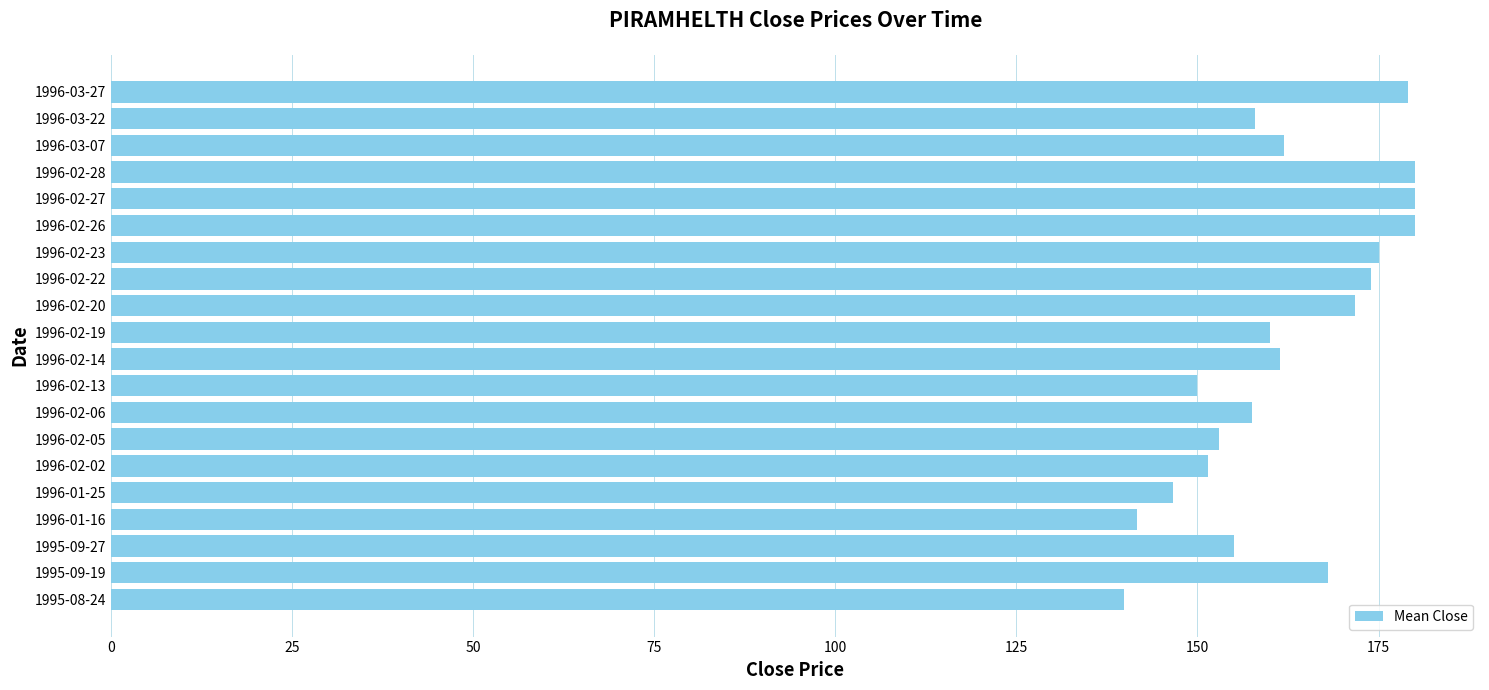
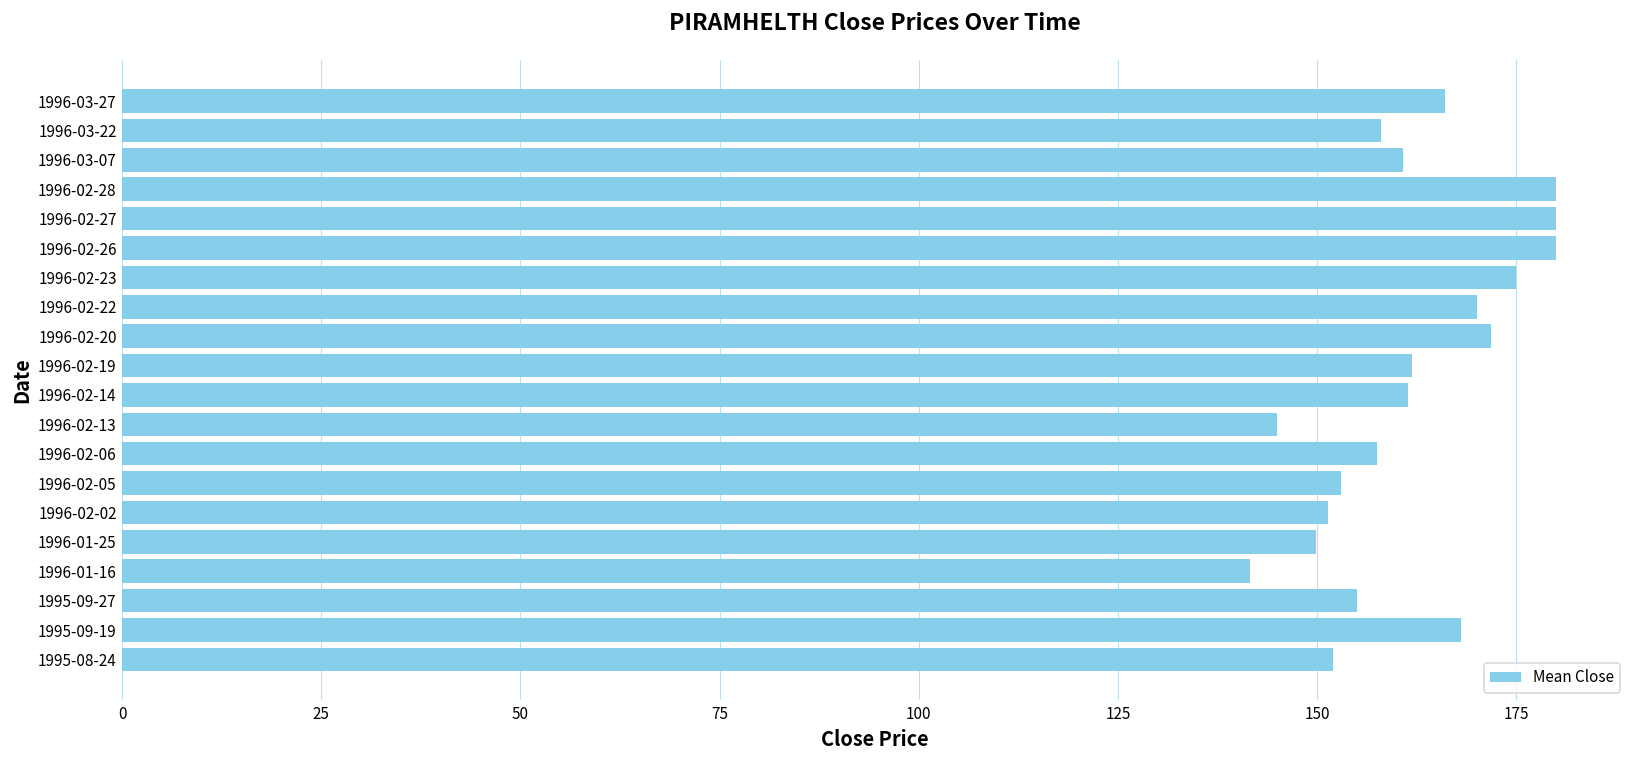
1996-03-27: 179 -> 166
1996-03-07: 162 -> 161
1996-02-22: 174 -> 170
1996-02-19: 160 -> 162
1996-02-13: 150 -> 145
1996-01-25: 147 -> 150
1995-08-24: 140 -> 152
